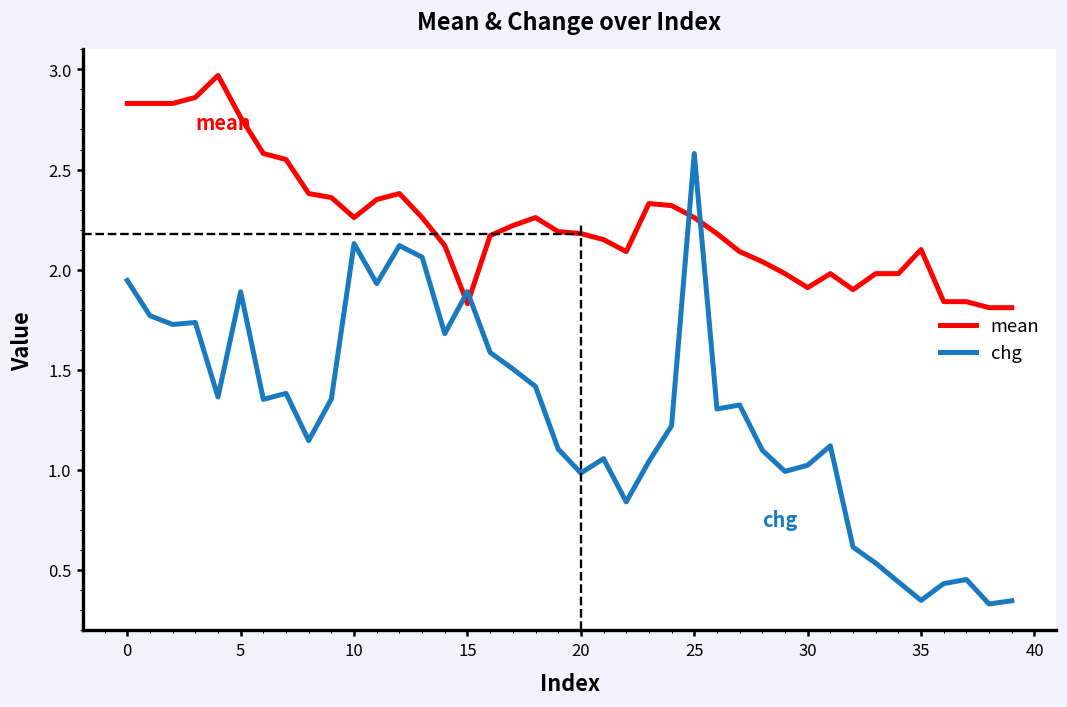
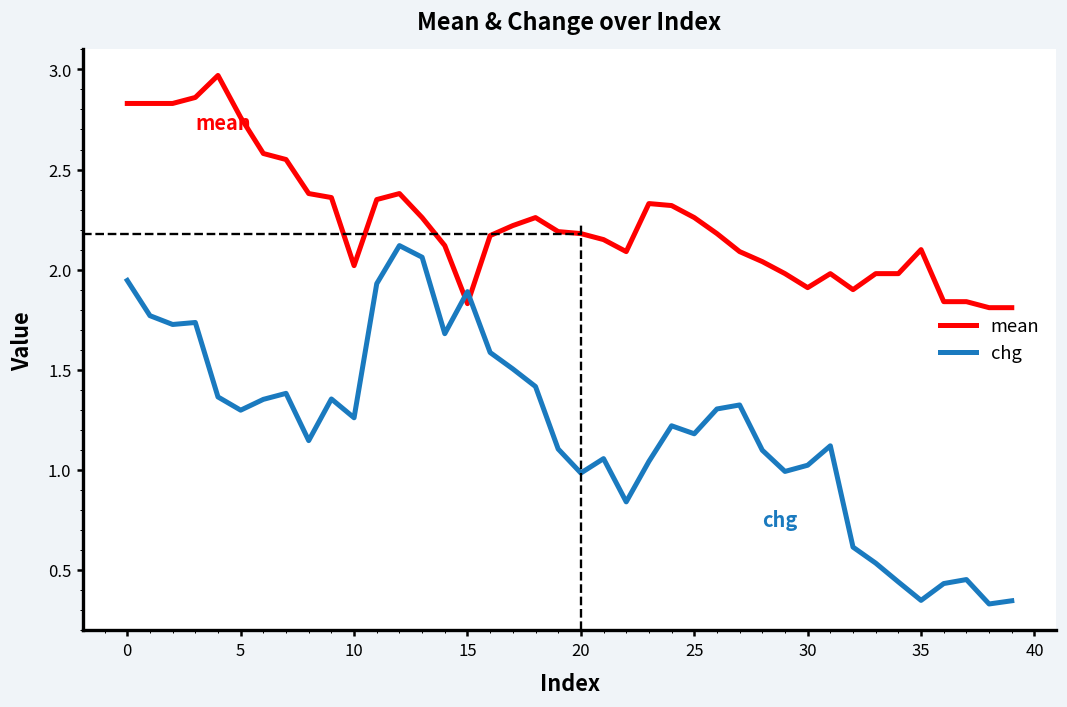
chg, 5: 1.89 -> 1.30
mean, 10: 2.26 -> 2.02
chg, 10: 2.13 -> 1.26
chg, 25: 2.58 -> 1.18
